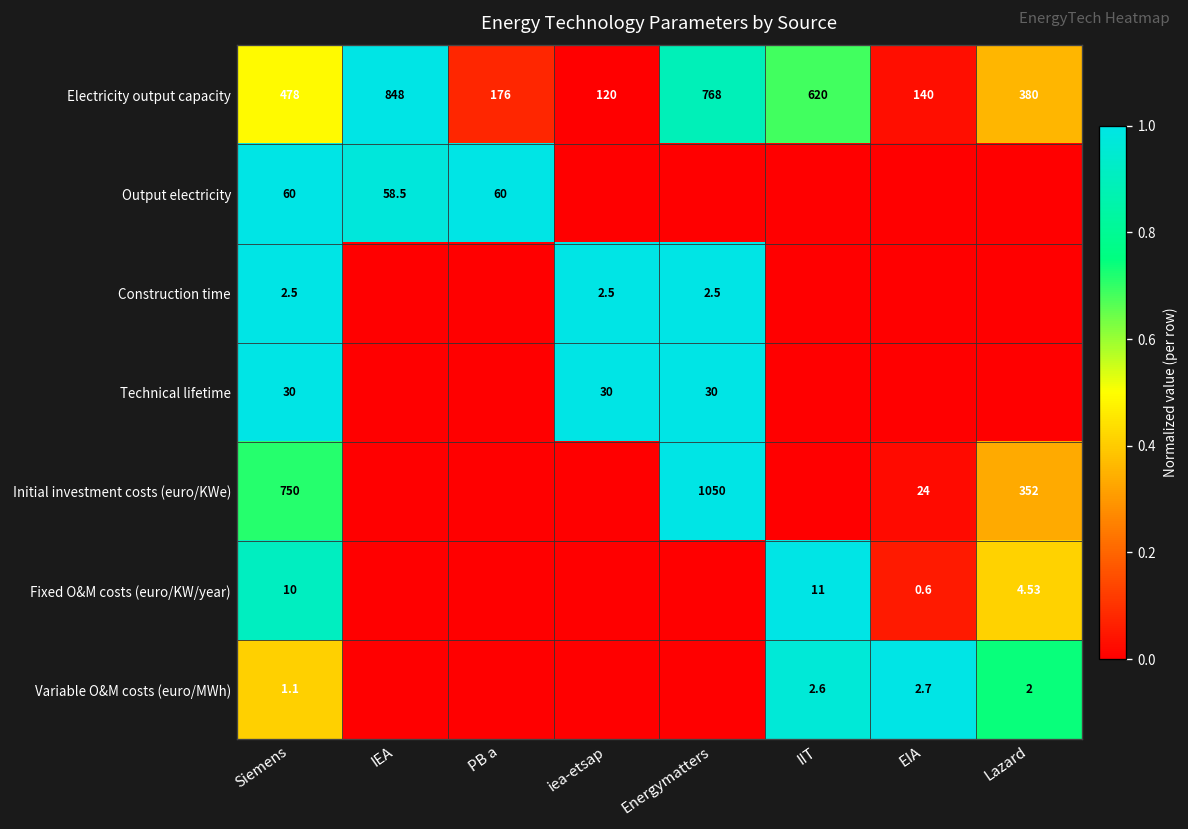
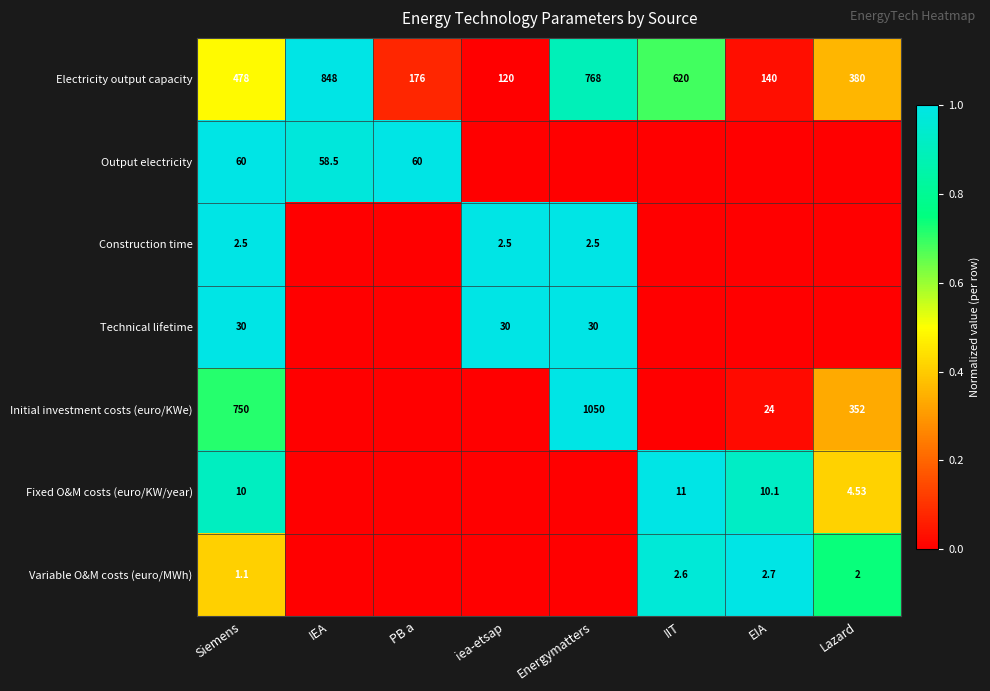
Fixed O&M costs (euro/KW/year), EIA: 0.6 -> 10.1
